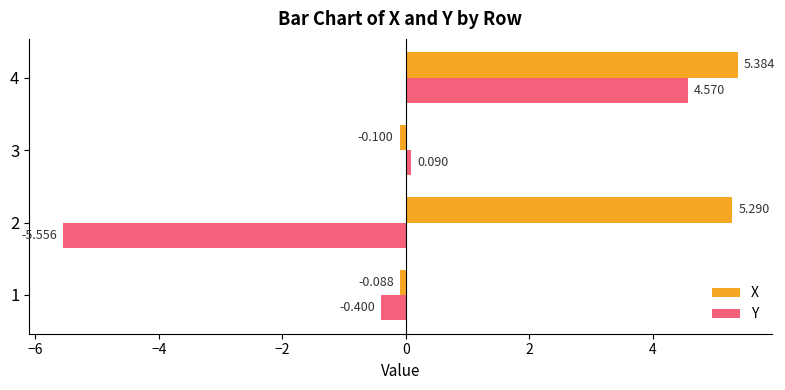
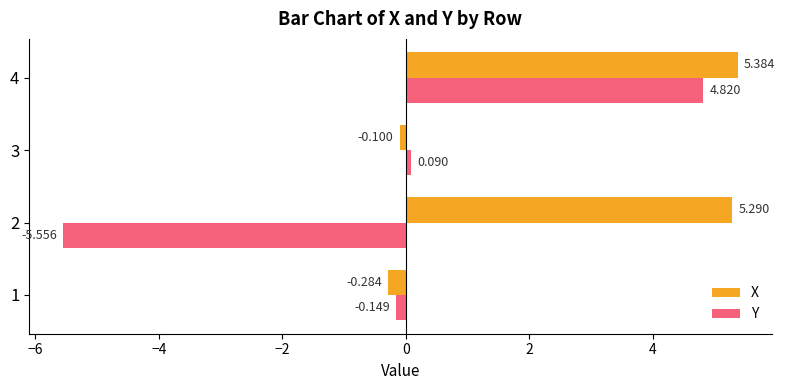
Y, 4: 4.570 -> 4.820
X, 1: -0.088 -> -0.284
Y, 1: -0.400 -> -0.149
